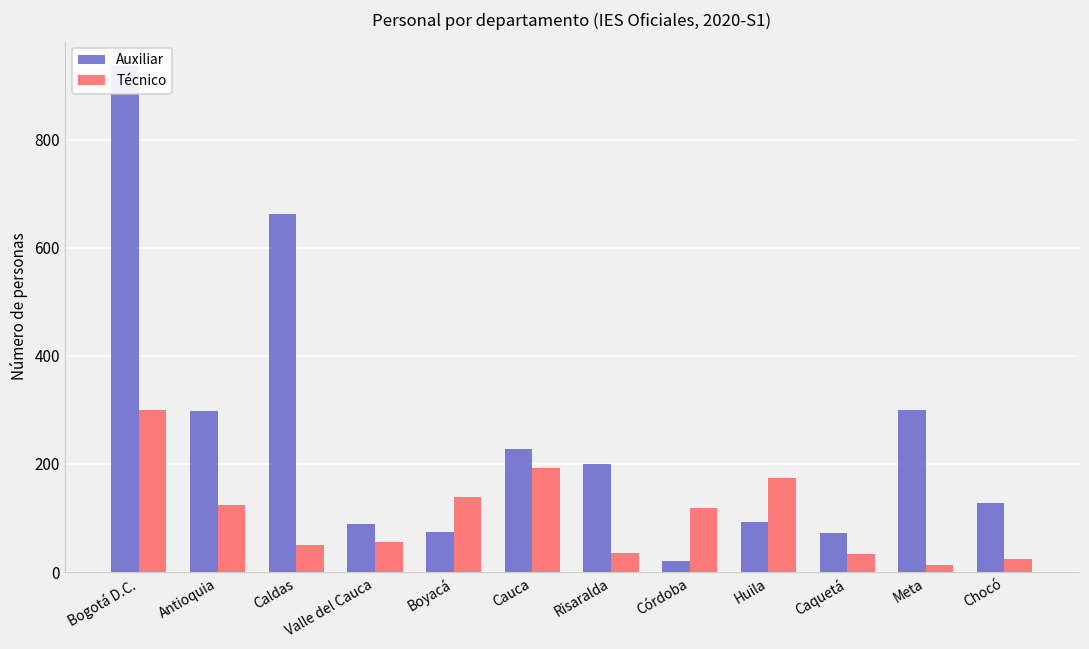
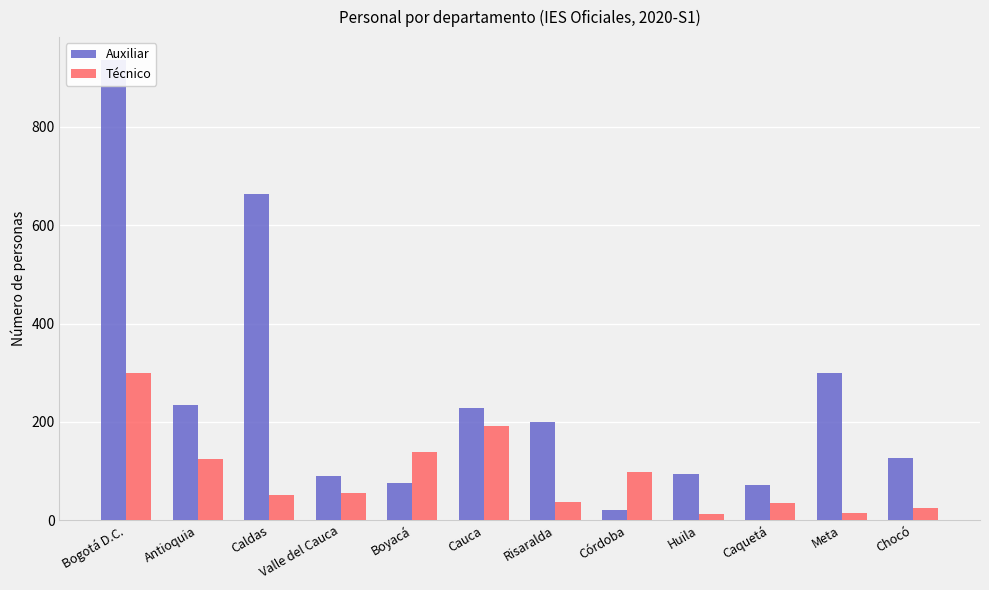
Auxiliar, Antioquia: 300 -> 240
Técnico, Córdoba: 120 -> 100
Técnico, Huila: 170 -> 10
